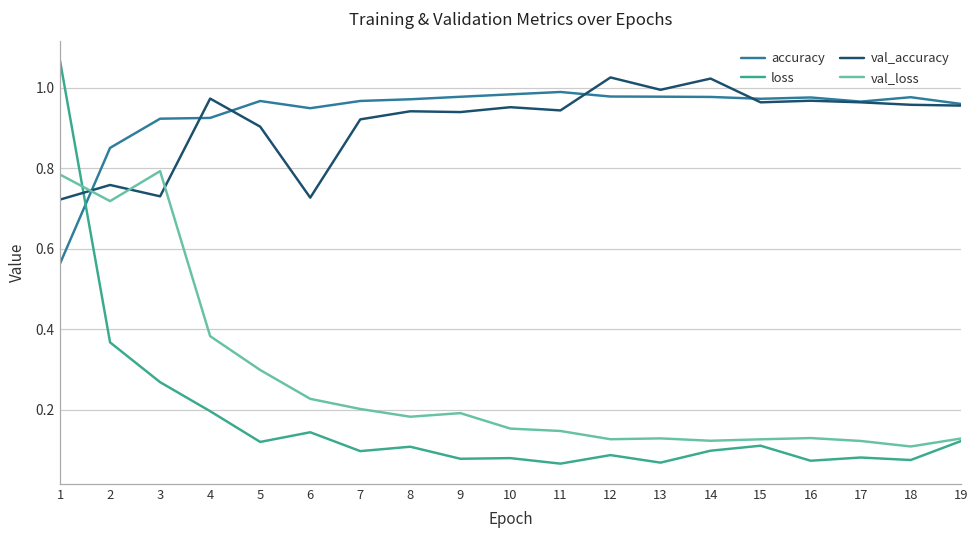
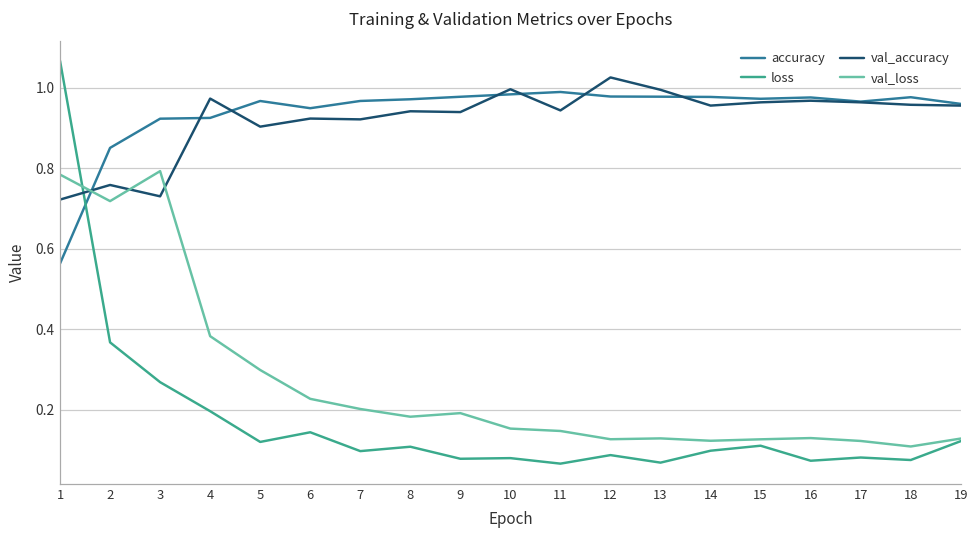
val_accuracy, 6: 0.73 -> 0.92
val_accuracy, 10: 0.95 -> 1.00
val_accuracy, 14: 1.02 -> 0.96
